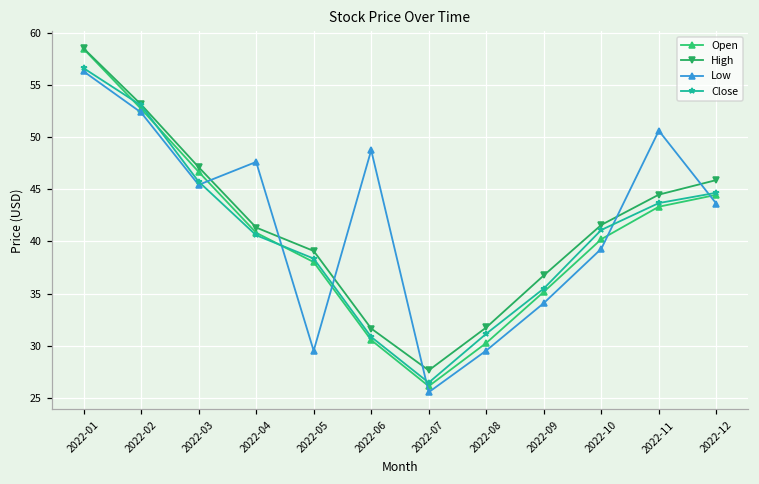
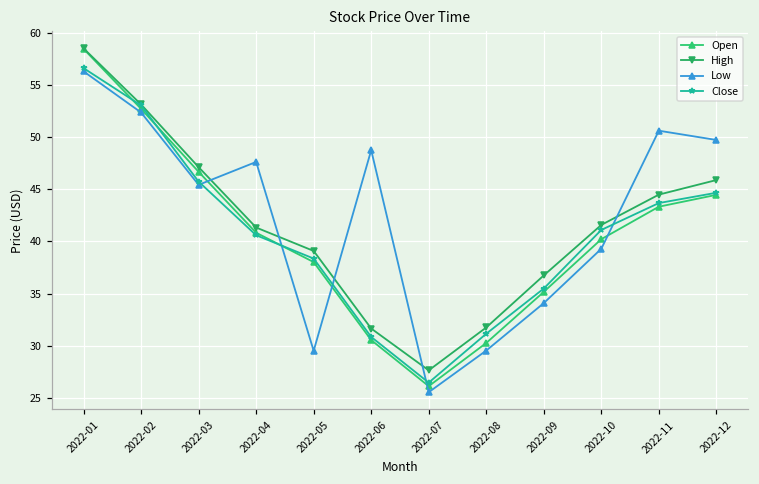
Low, 2022-12: 44 -> 50
